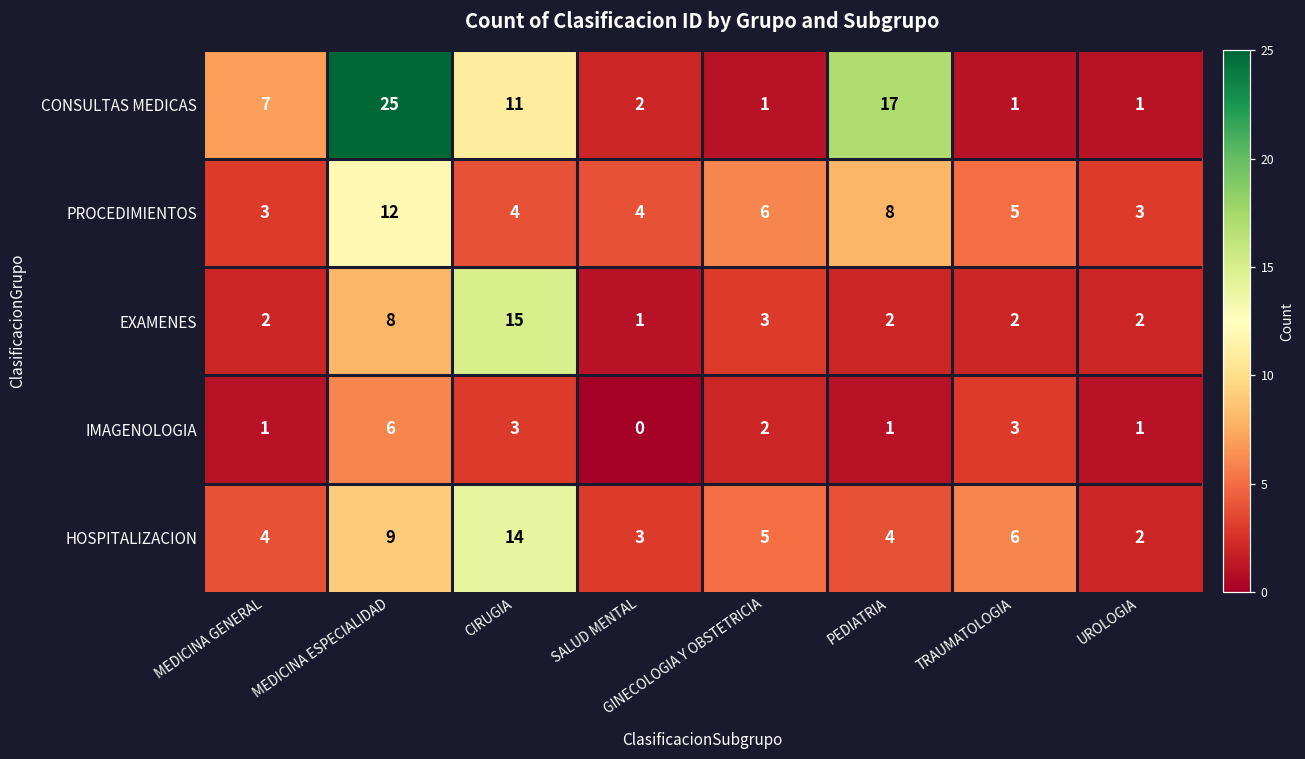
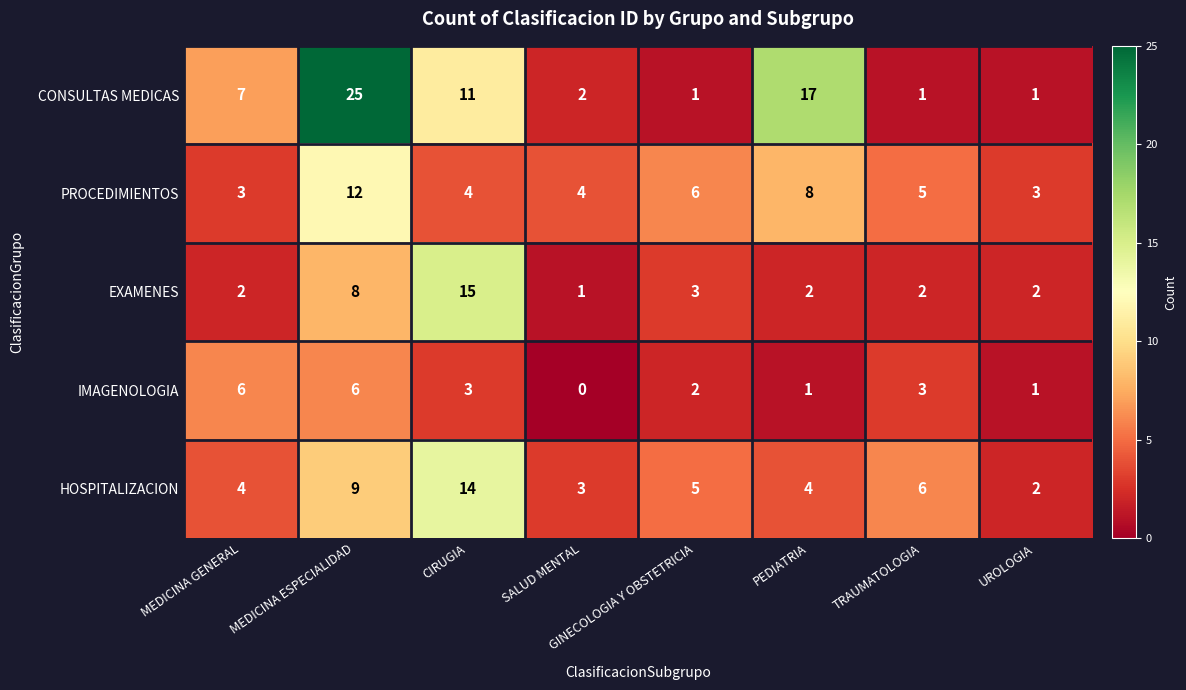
IMAGENOLOGIA, MEDICINA GENERAL: 1 -> 6
